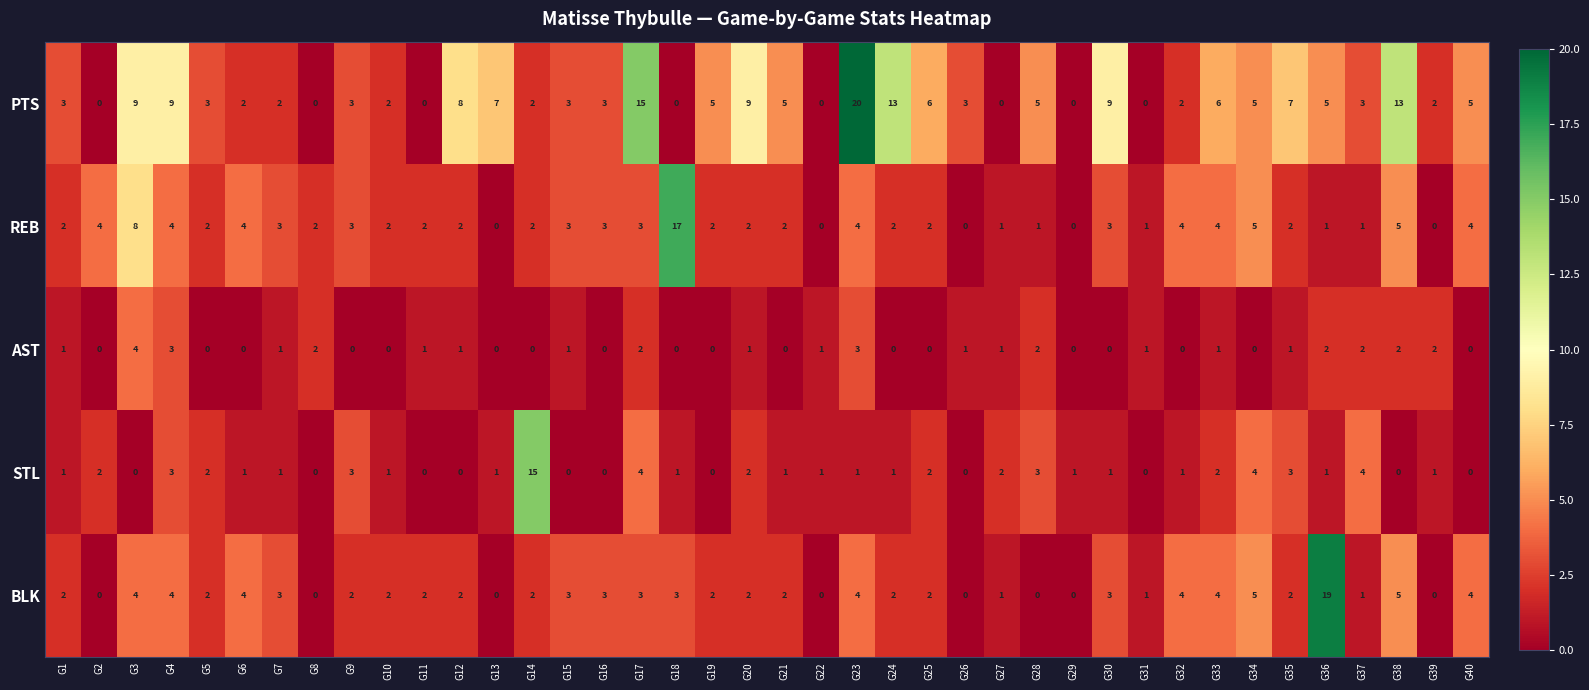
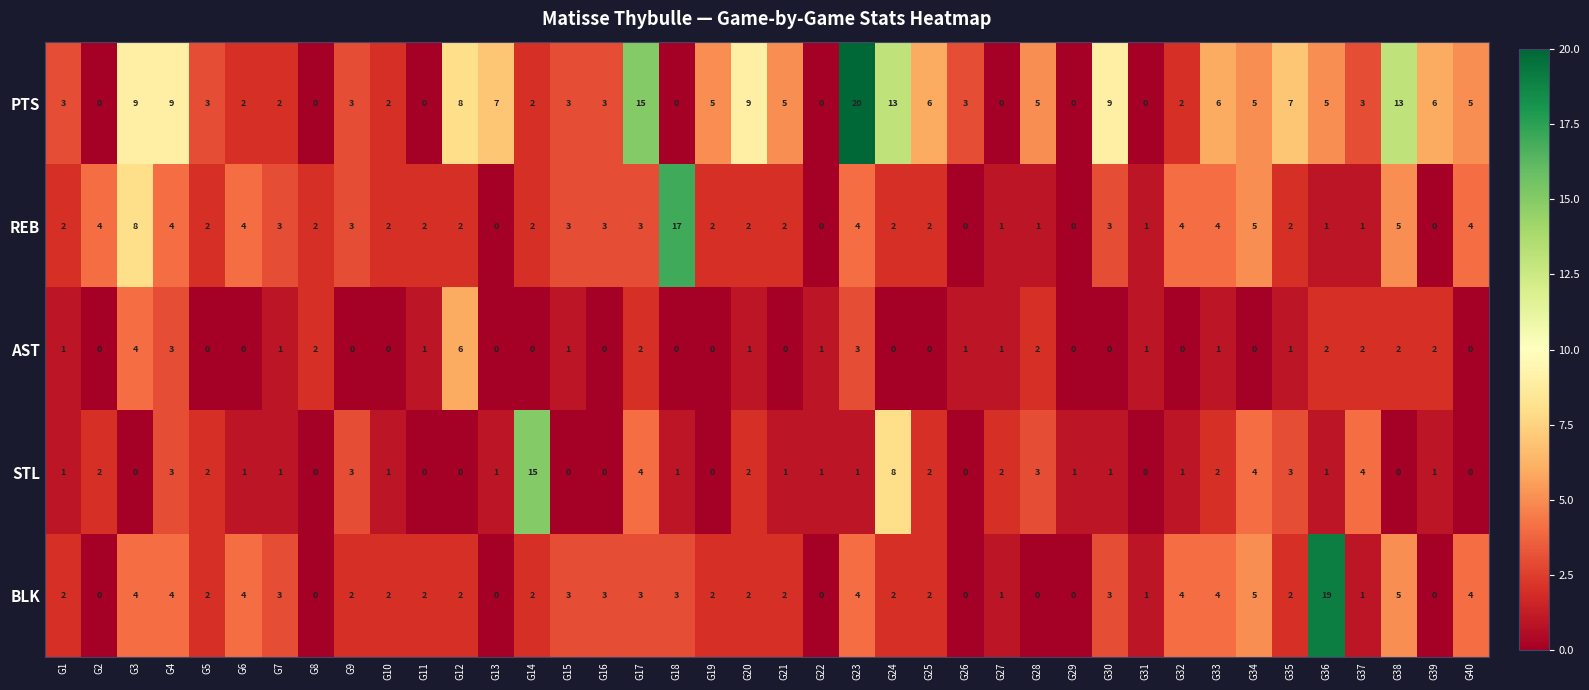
PTS, G39: 2 -> 6
AST, G12: 1 -> 6
STL, G24: 1 -> 8
